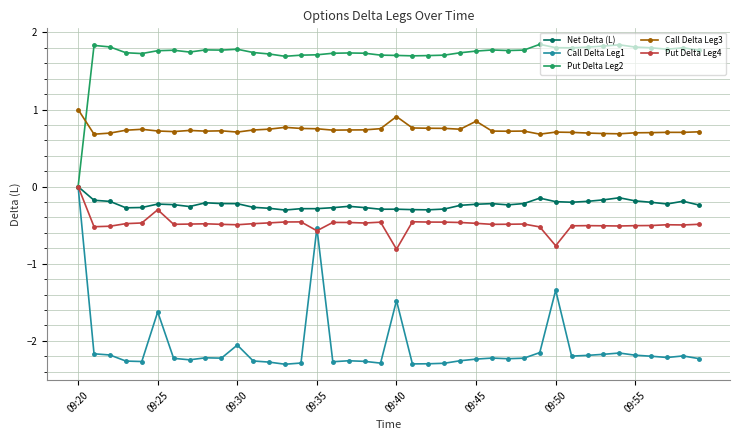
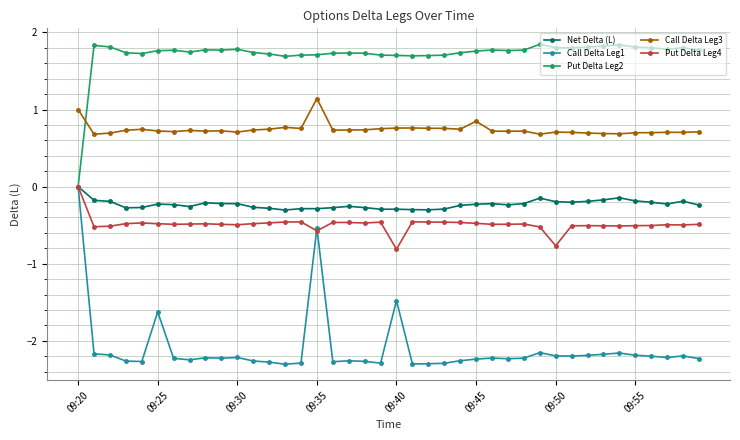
Put Delta Leg4, 09:25: -0.3 -> -0.5
Call Delta Leg1, 09:30: -2.1 -> -2.2
Call Delta Leg3, 09:35: 0.8 -> 1.1
Call Delta Leg3, 09:40: 0.9 -> 0.8
Call Delta Leg1, 09:50: -1.3 -> -2.2
